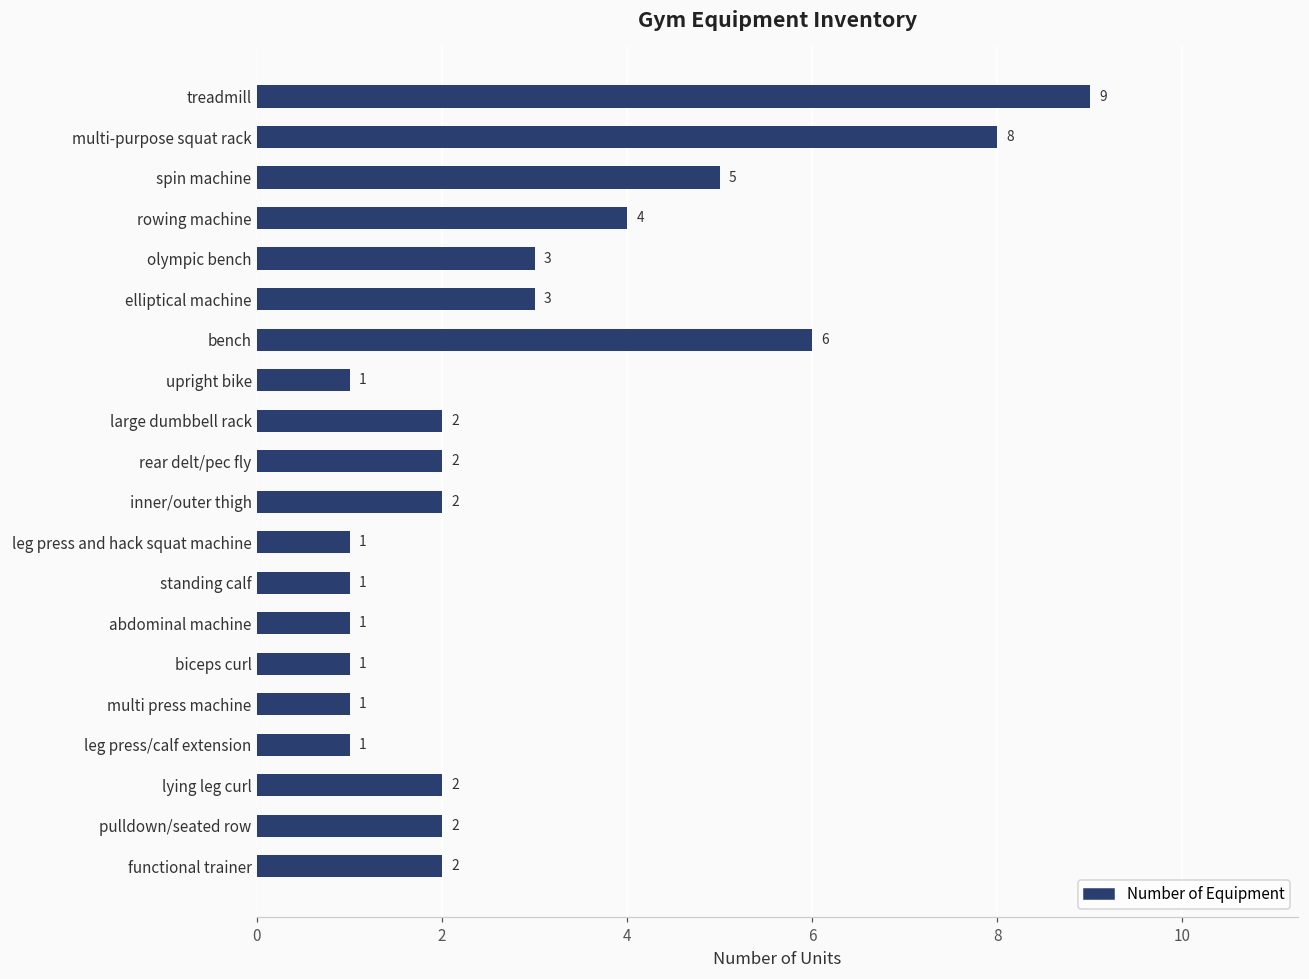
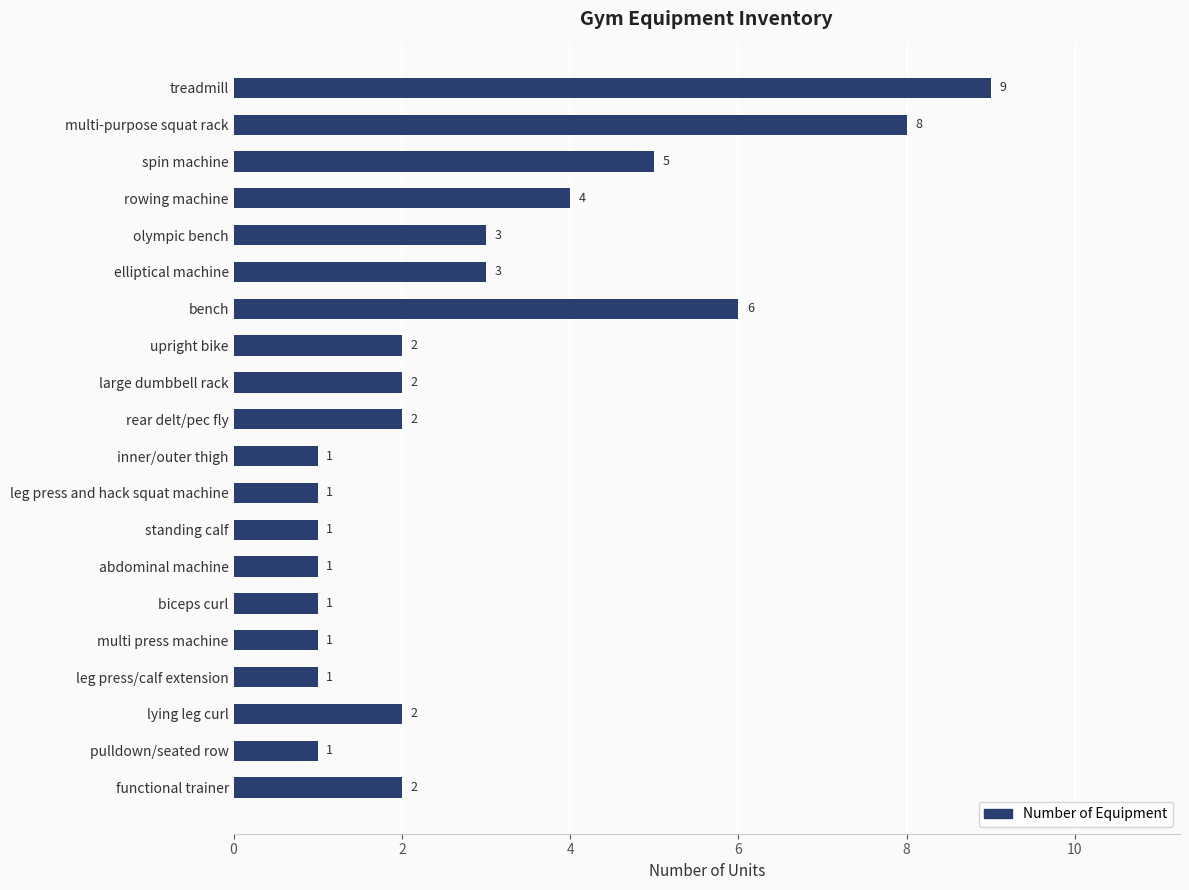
upright bike: 1 -> 2
inner/outer thigh: 2 -> 1
pulldown/seated row: 2 -> 1
